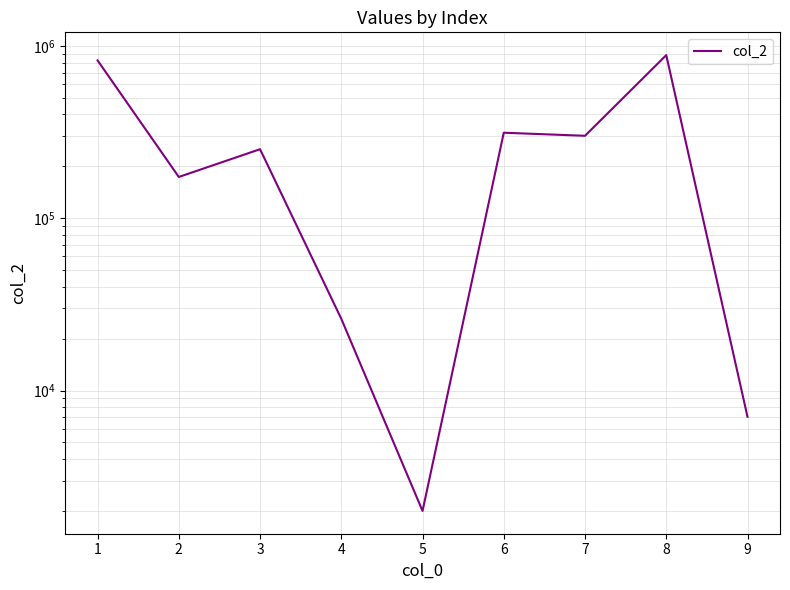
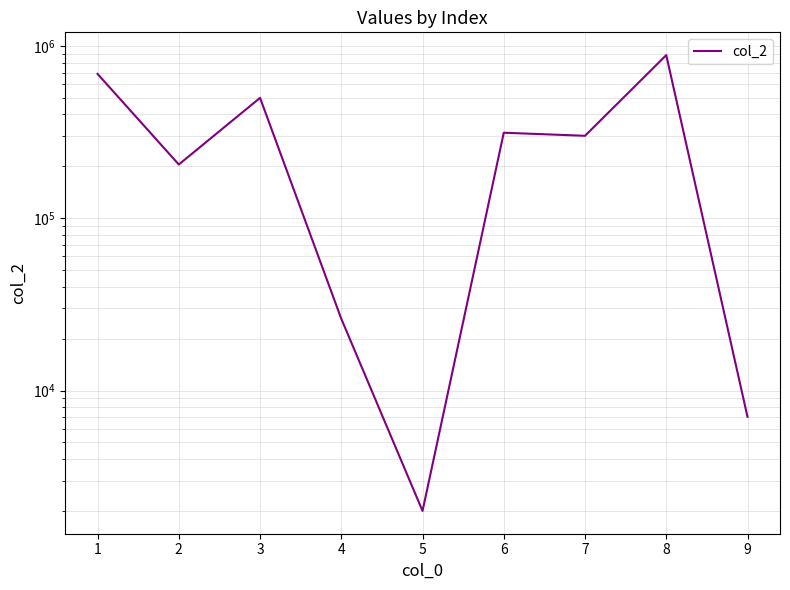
1: 800000 -> 690000
2: 170000 -> 200000
3: 250000 -> 500000
